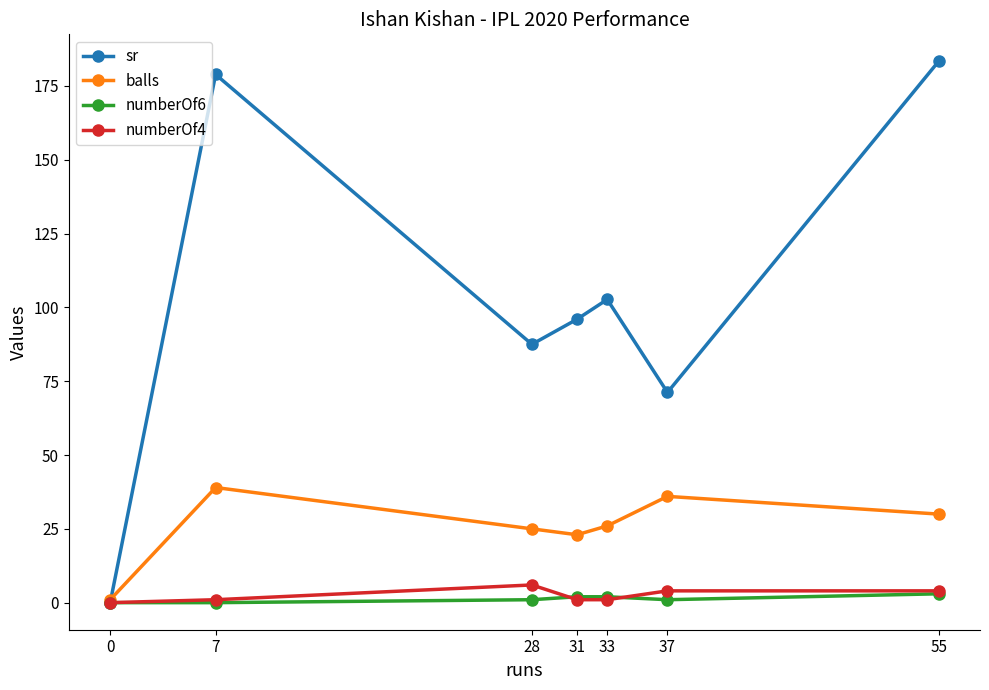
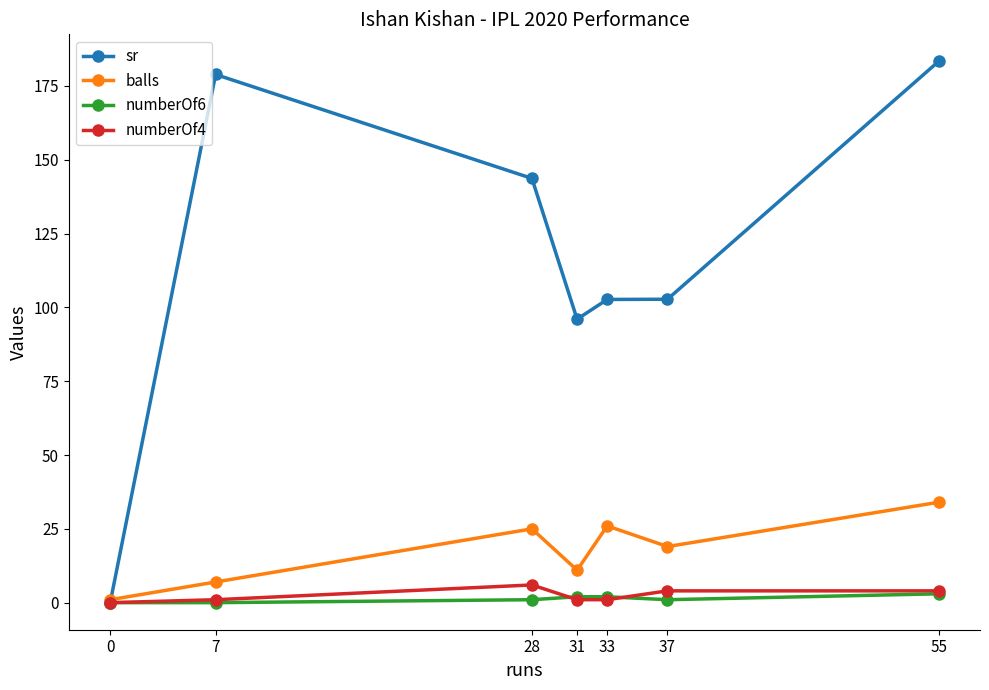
balls, 7: 39 -> 7
sr, 28: 88 -> 144
balls, 31: 23 -> 11
sr, 37: 71 -> 103
balls, 37: 36 -> 19
balls, 55: 30 -> 34
